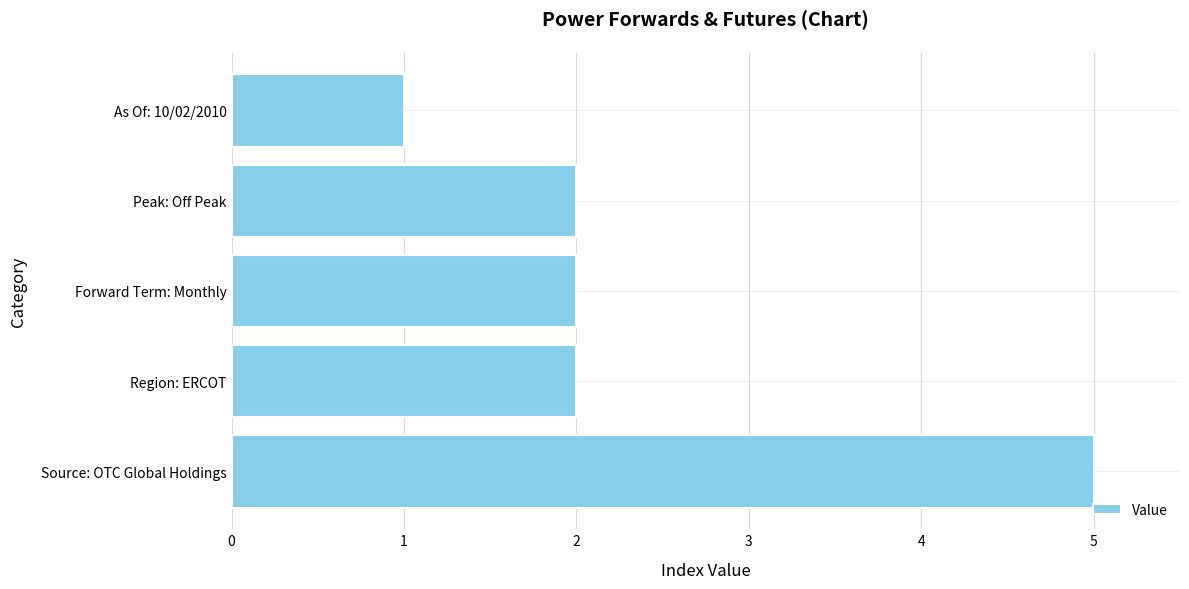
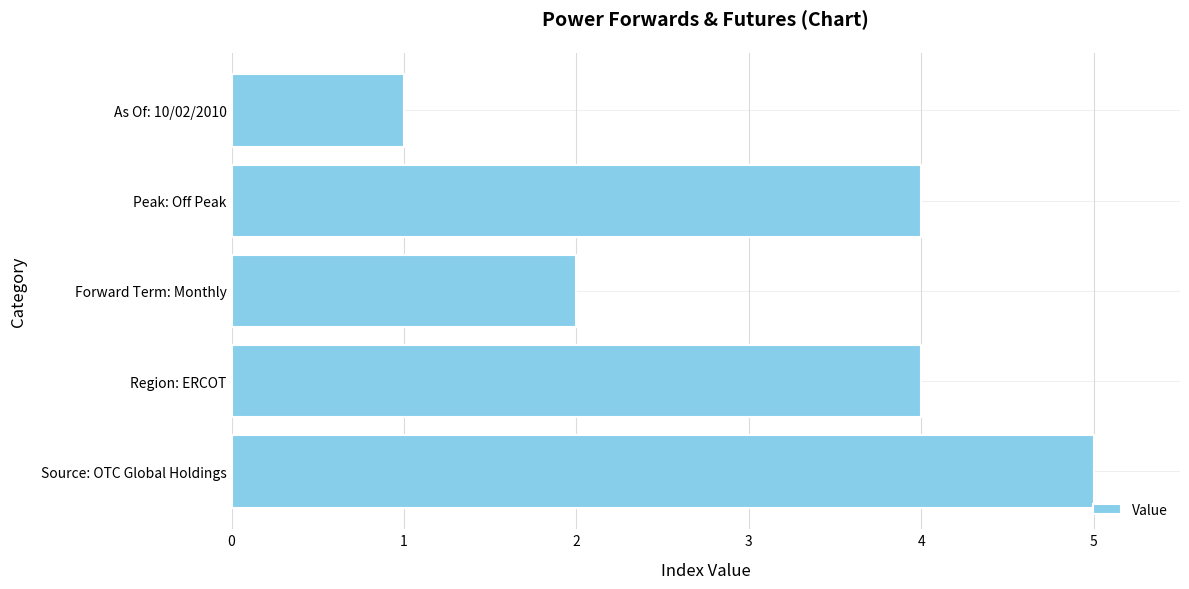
Peak: Off Peak: 2 -> 4
Region: ERCOT: 2 -> 4
